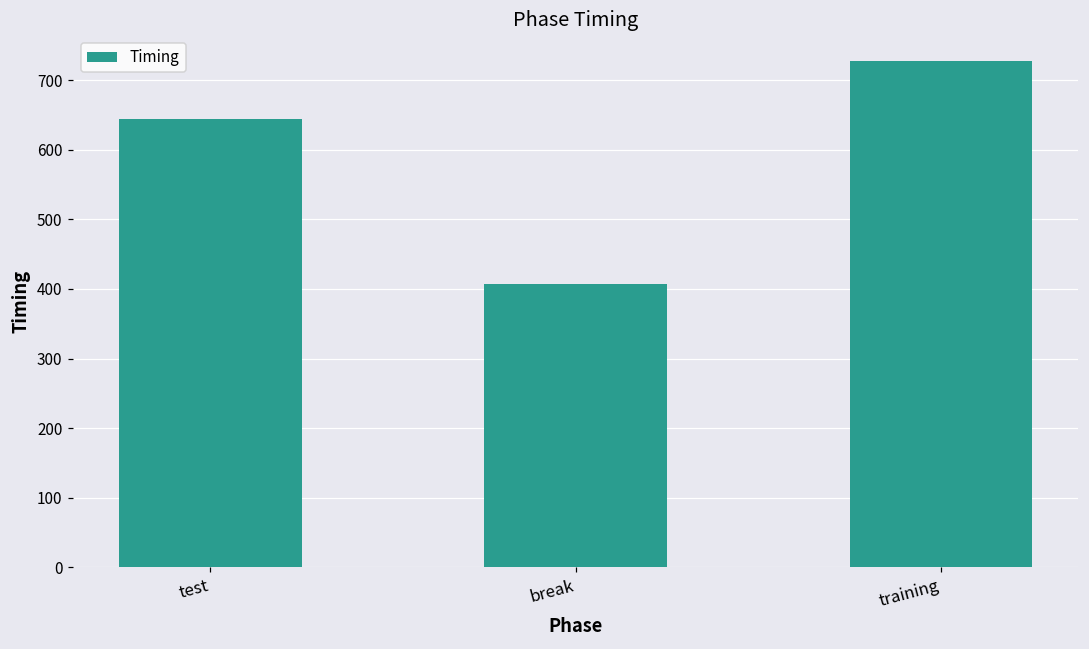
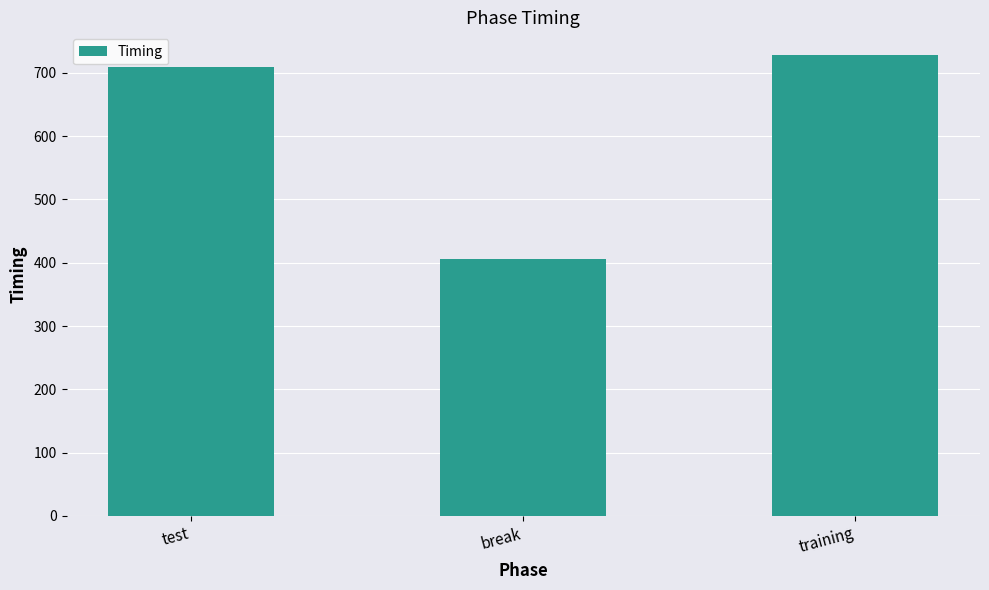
test: 640 -> 710
